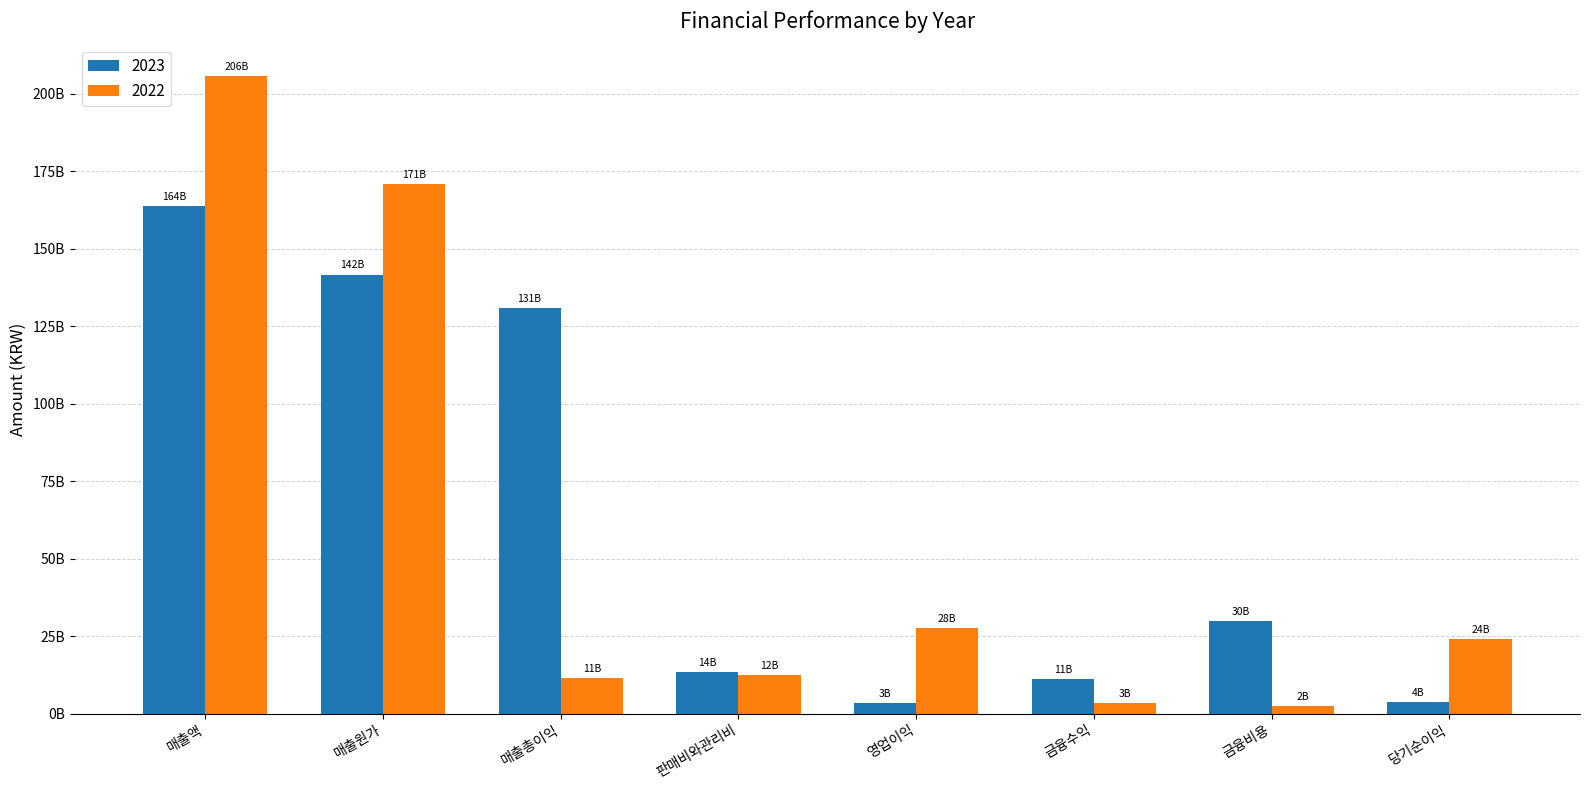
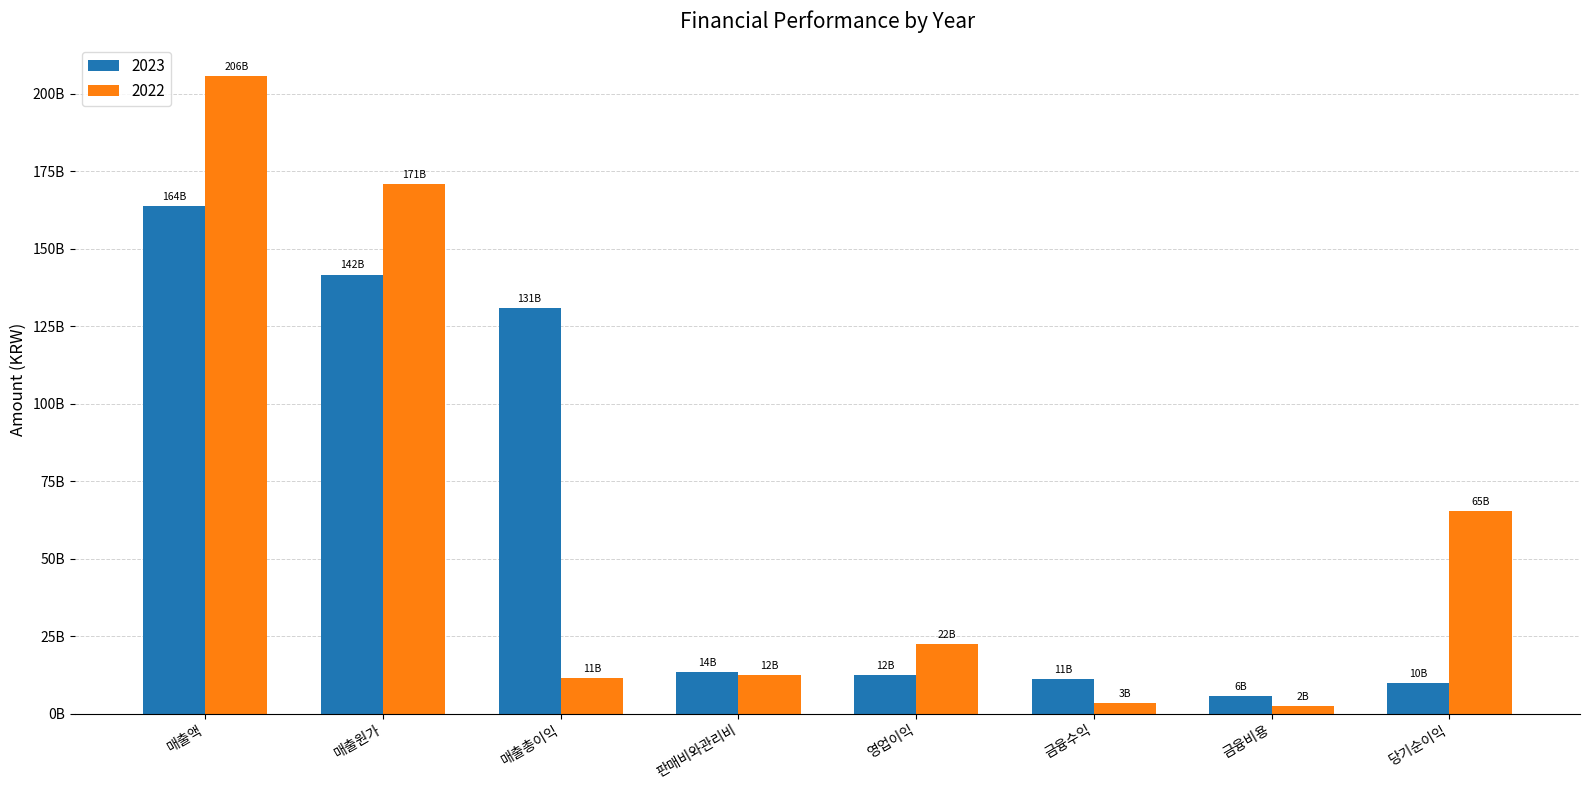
2023, 영업이익: 3B -> 12B
2022, 영업이익: 28B -> 22B
2023, 금융비용: 30B -> 6B
2023, 당기순이익: 4B -> 10B
2022, 당기순이익: 24B -> 65B
